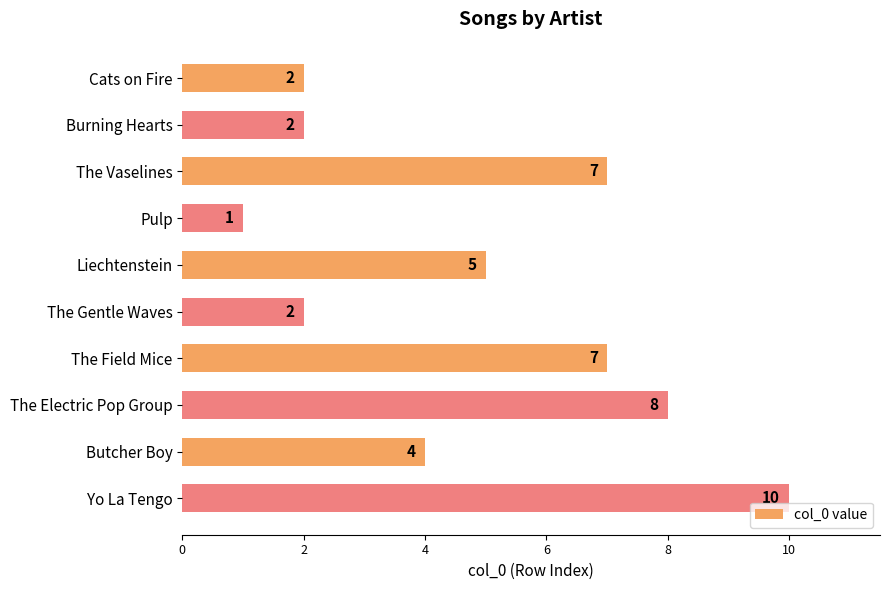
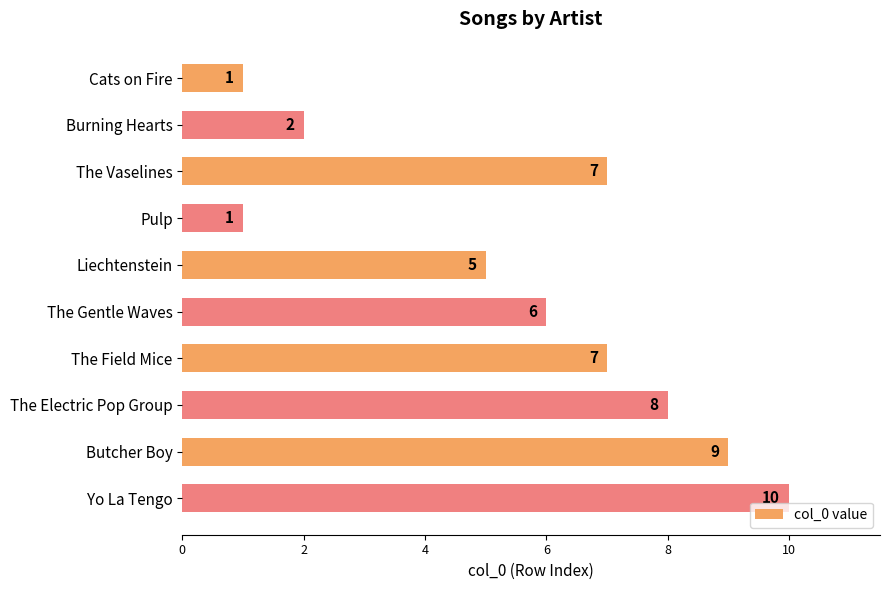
Cats on Fire: 2 -> 1
The Gentle Waves: 2 -> 6
Butcher Boy: 4 -> 9
